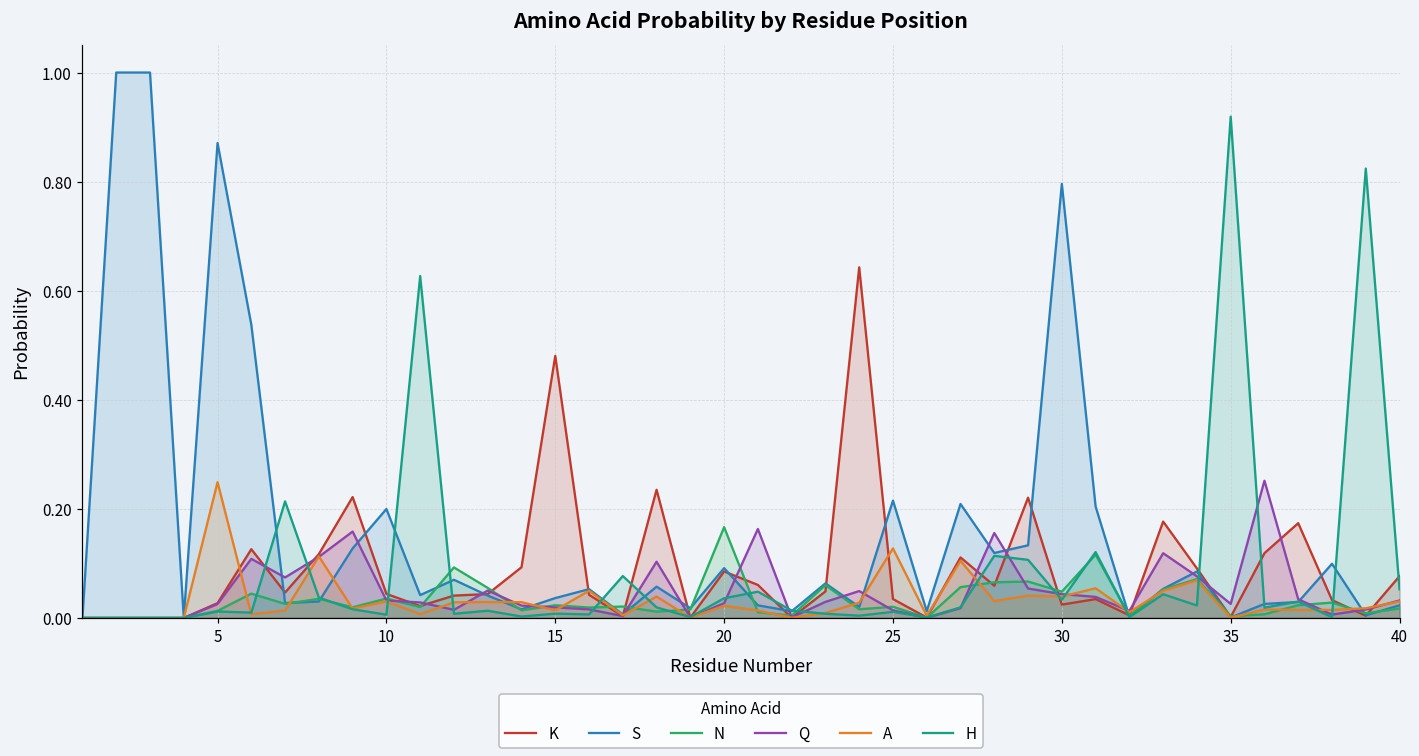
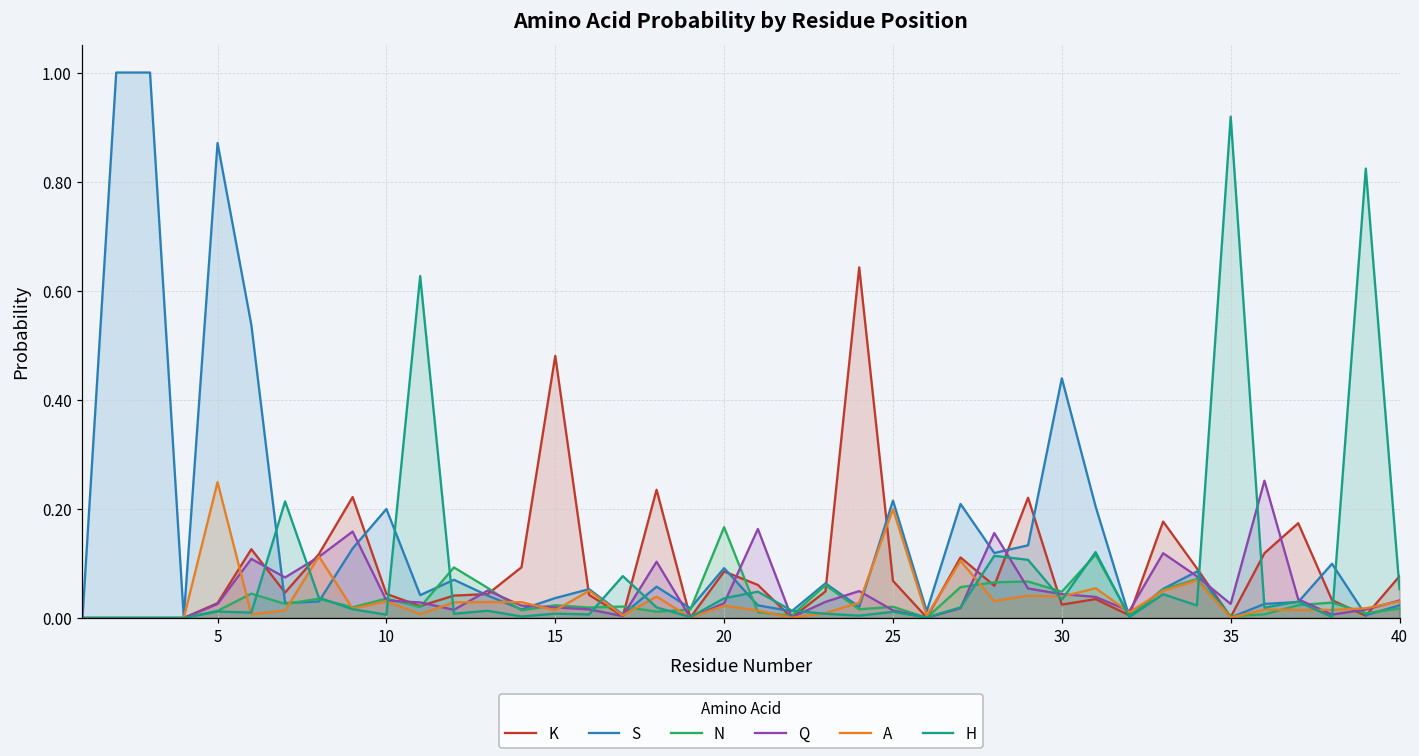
K, 25: 0.03 -> 0.07
A, 25: 0.13 -> 0.20
S, 30: 0.80 -> 0.44
